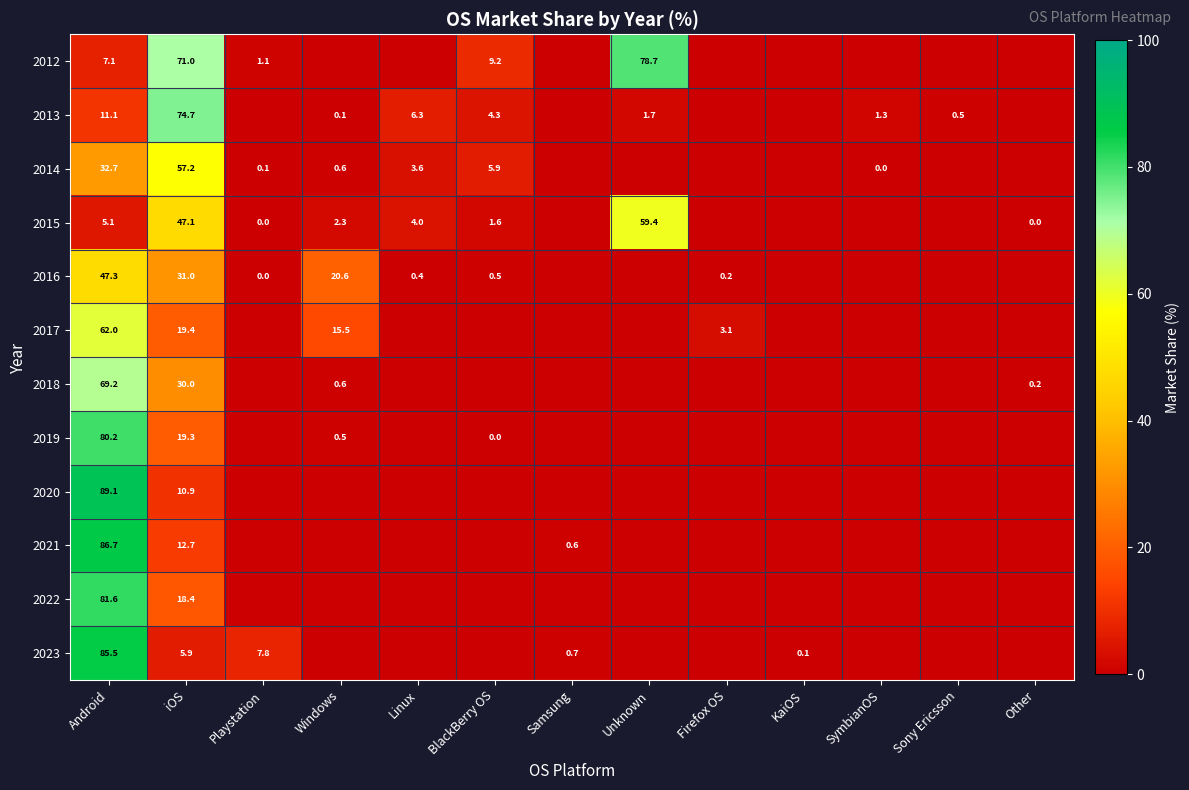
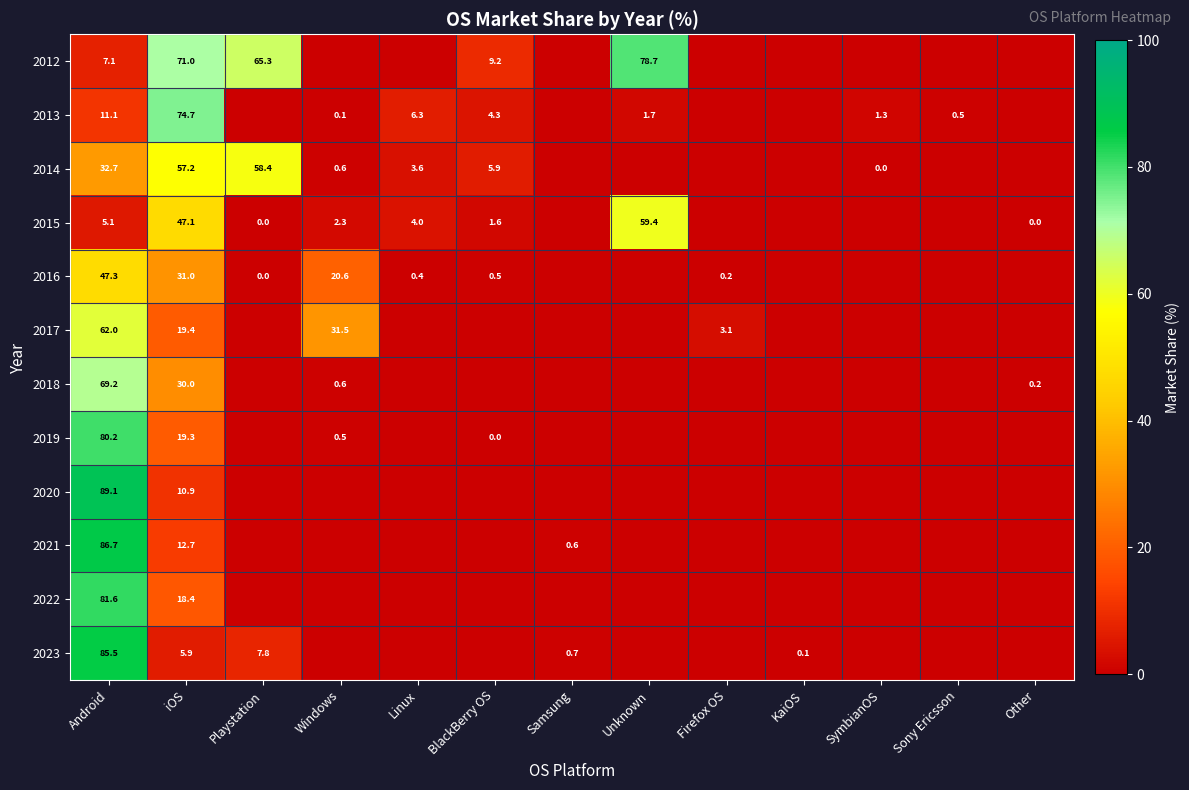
2012, Playstation: 1.1 -> 65.3
2014, Playstation: 0.1 -> 58.4
2017, Windows: 15.5 -> 31.5
